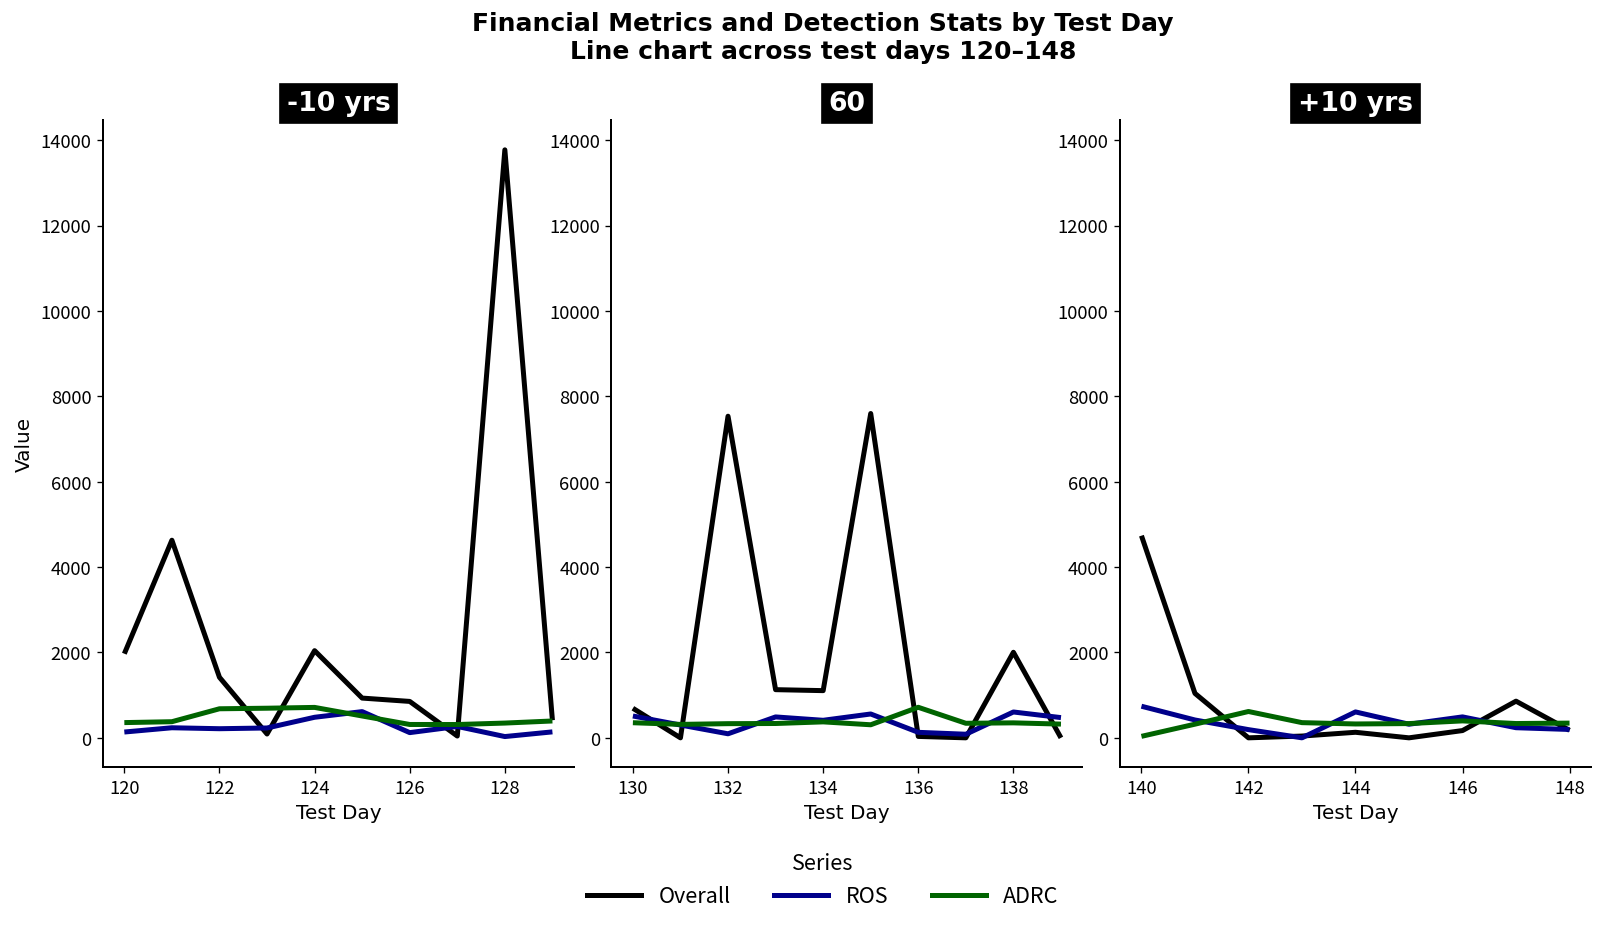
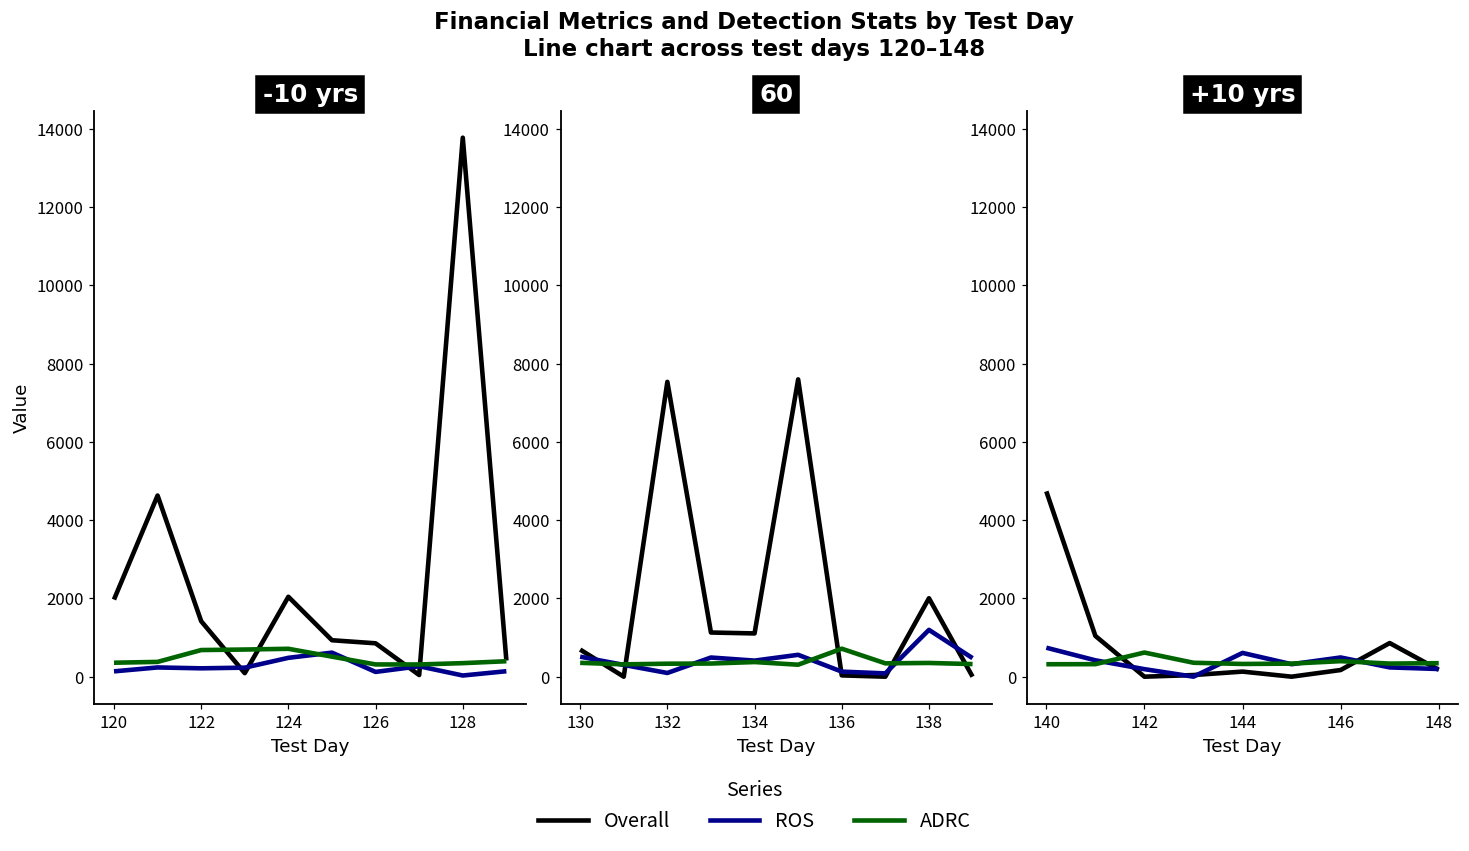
60, ROS, 138: 600 -> 1200
+10 yrs, ADRC, 140: 0 -> 300
